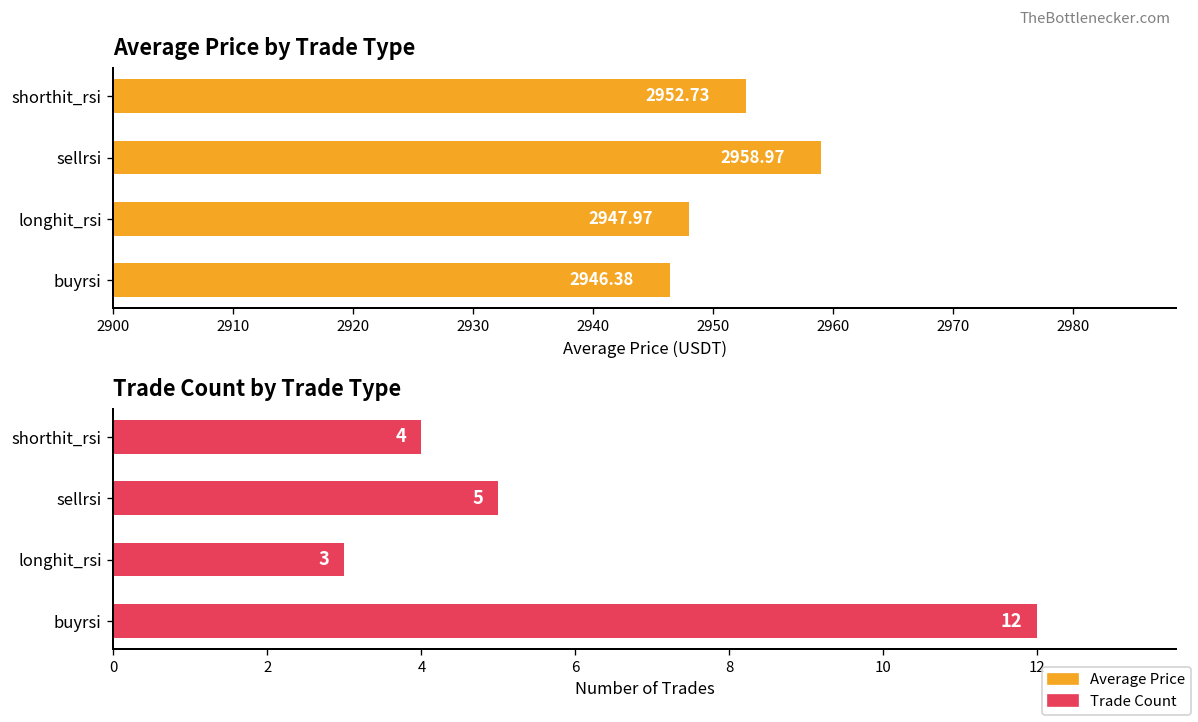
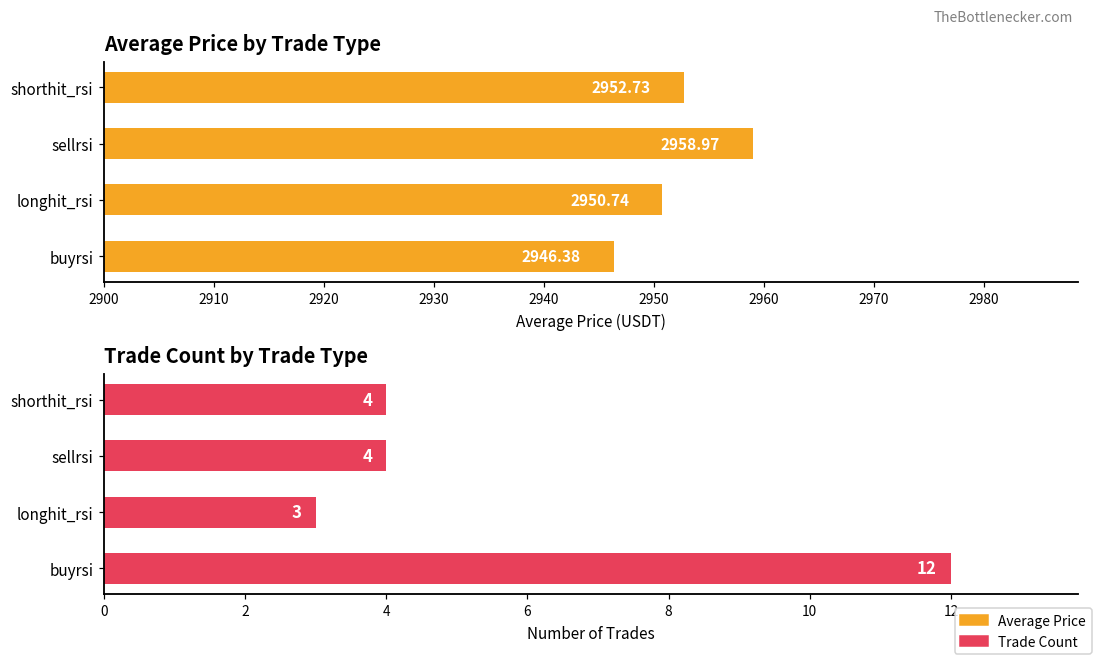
Average Price by Trade Type, longhit_rsi: 2947.97 -> 2950.74
Trade Count by Trade Type, sellrsi: 5 -> 4
